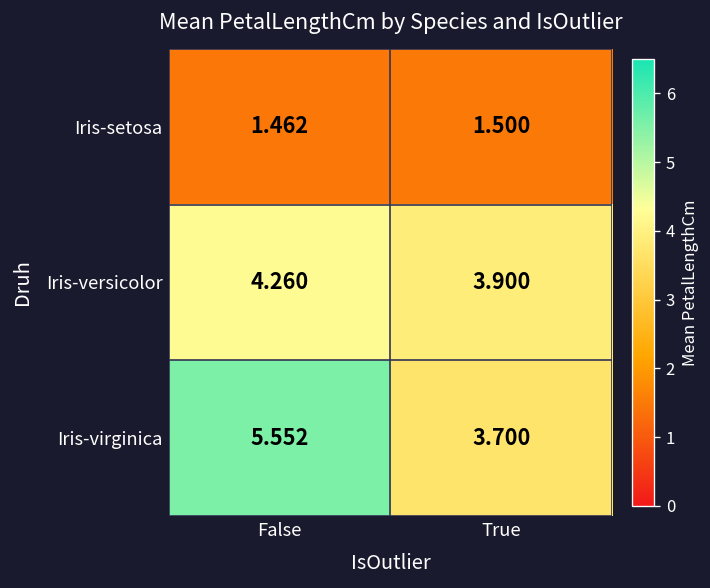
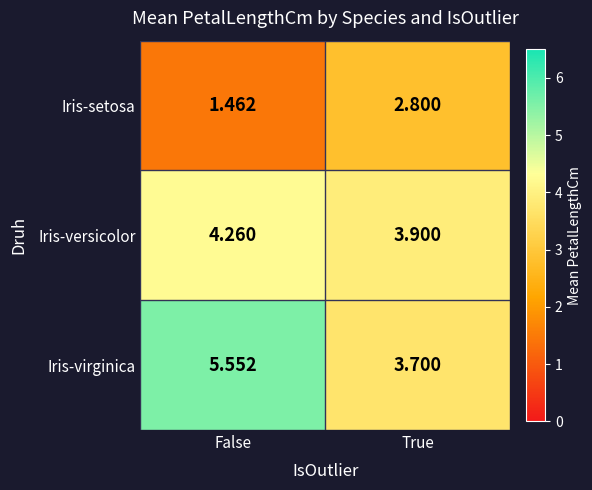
Iris-setosa, True: 1.500 -> 2.800
